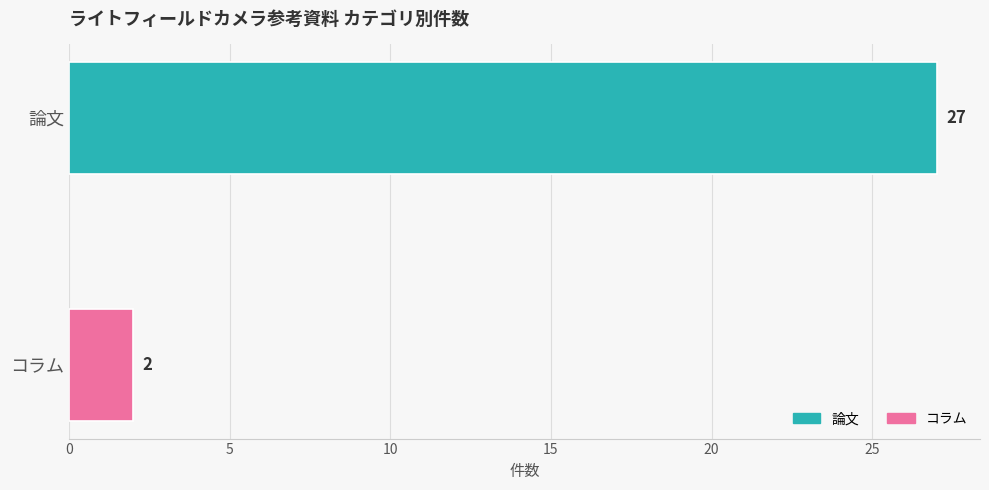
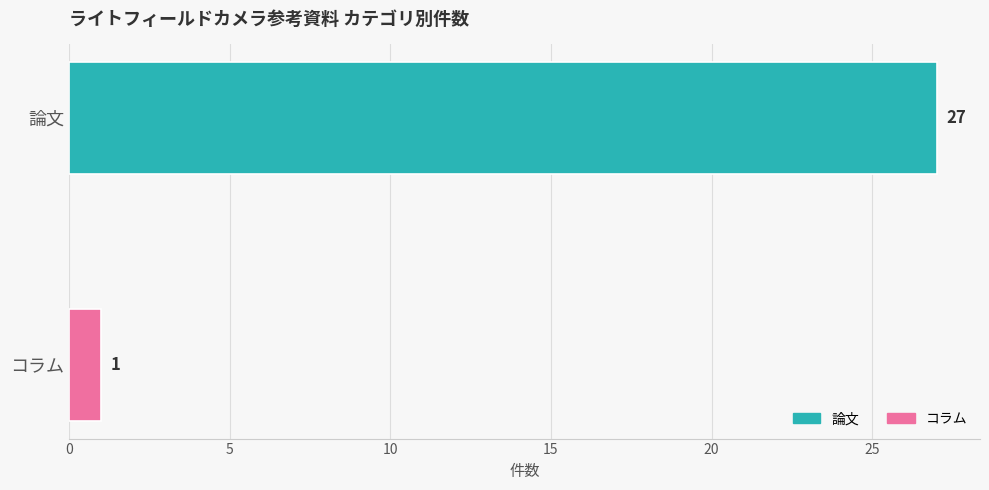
コラム: 2 -> 1
